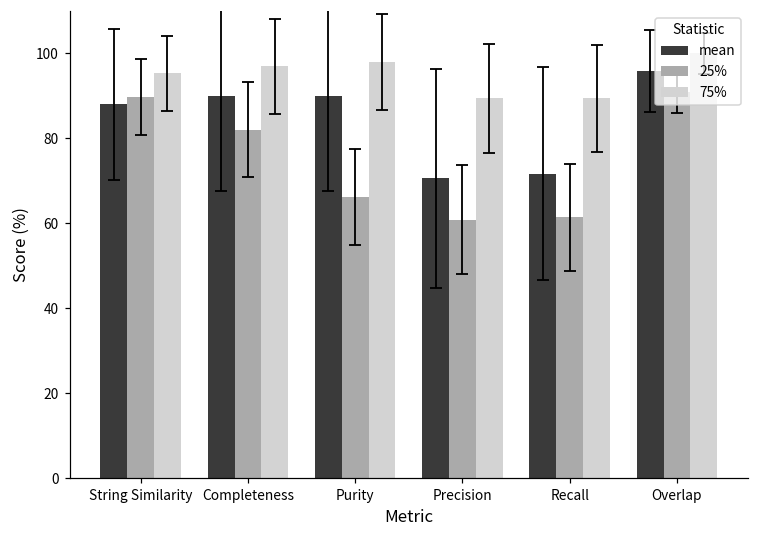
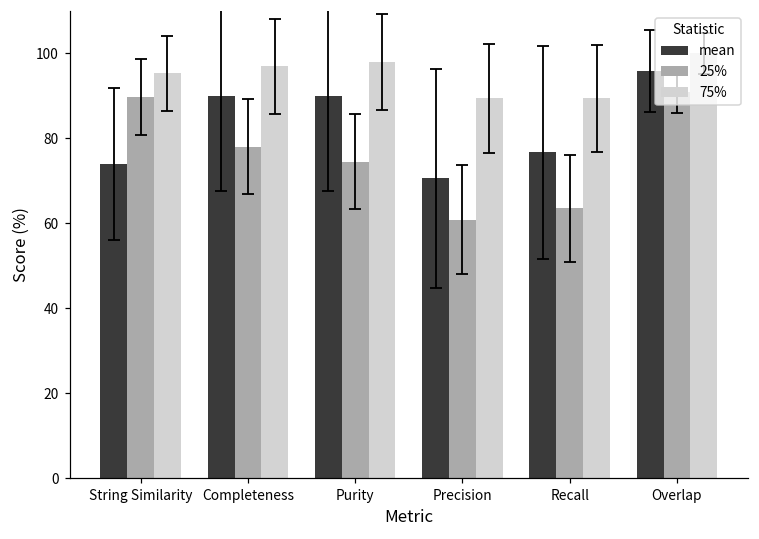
mean, String Similarity: 88 -> 74
25%, Completeness: 82 -> 78
25%, Purity: 66 -> 75
mean, Recall: 72 -> 77
25%, Recall: 61 -> 64
